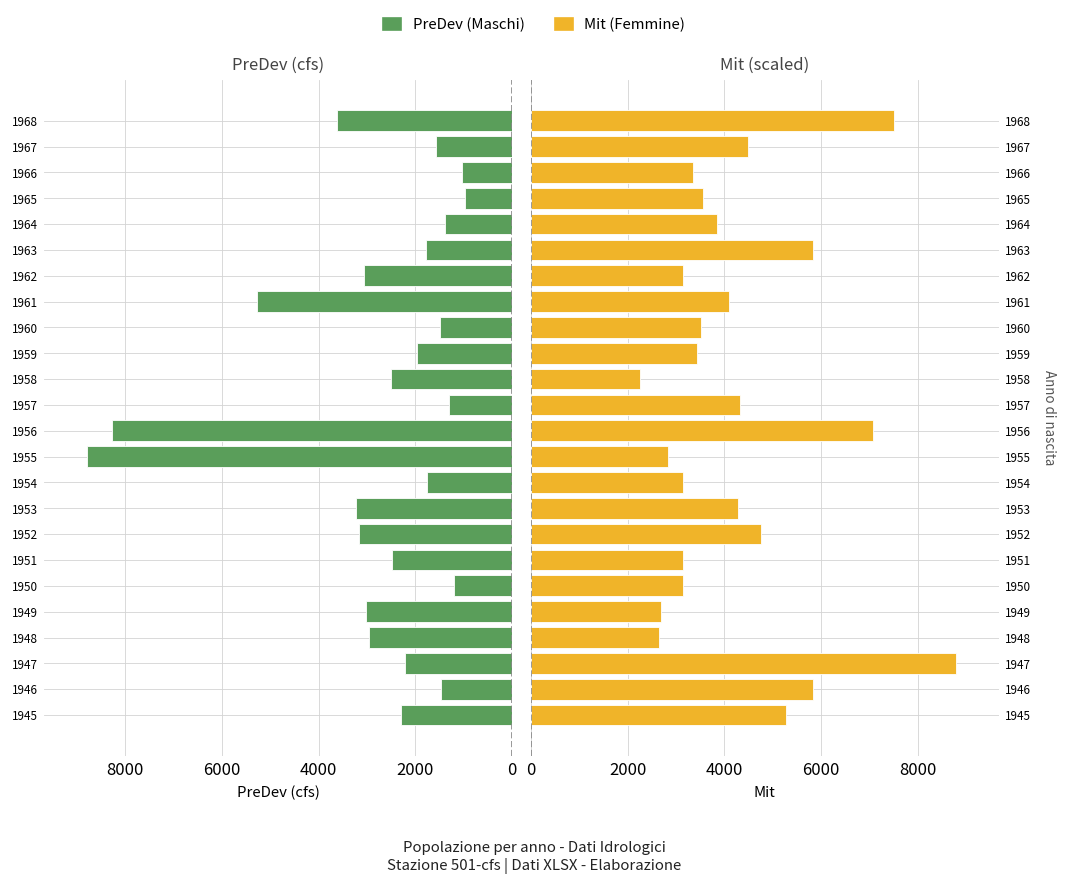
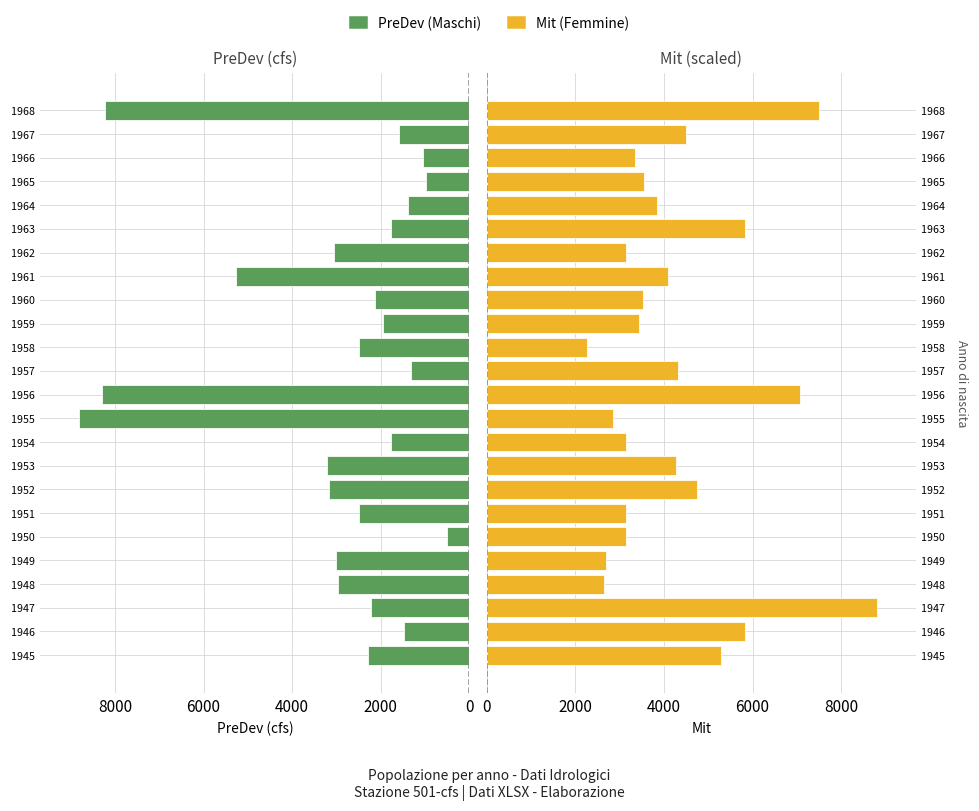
PreDev (cfs), 1968: 3600 -> 8200
PreDev (cfs), 1960: 1500 -> 2100
PreDev (cfs), 1950: 1200 -> 500
